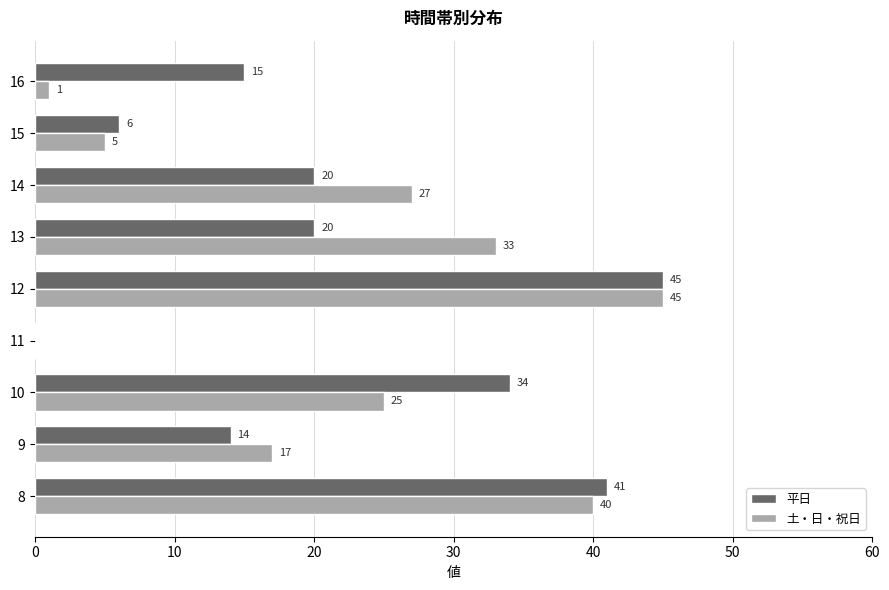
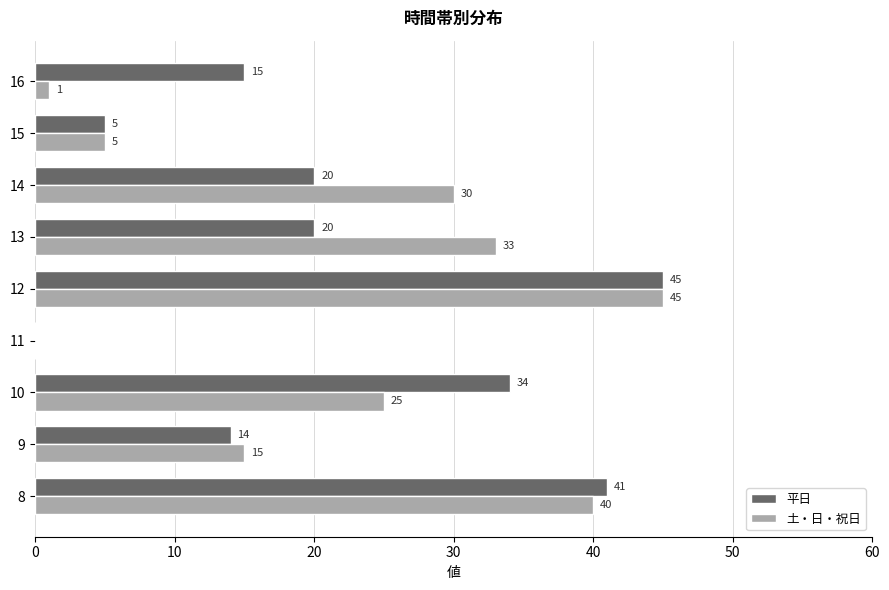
平日, 15: 6 -> 5
土・日・祝日, 14: 27 -> 30
土・日・祝日, 9: 17 -> 15
